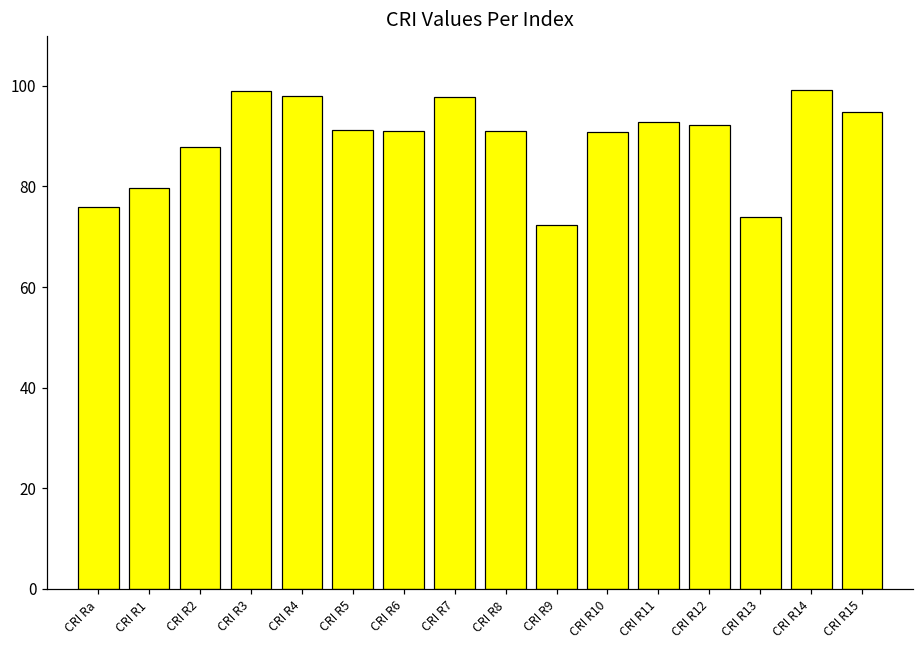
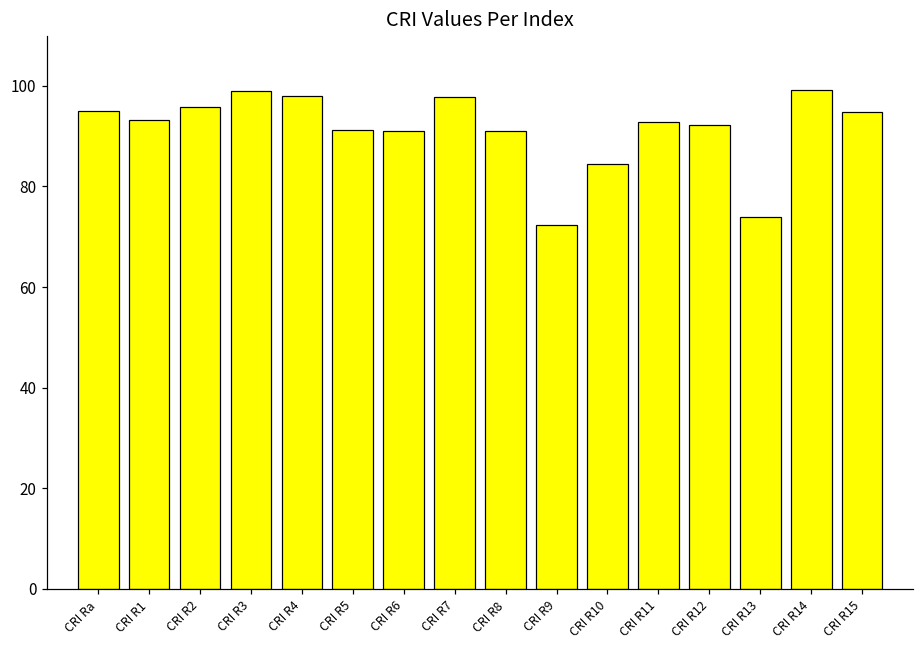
CRI Ra: 76 -> 95
CRI R1: 80 -> 93
CRI R2: 88 -> 96
CRI R10: 91 -> 85
